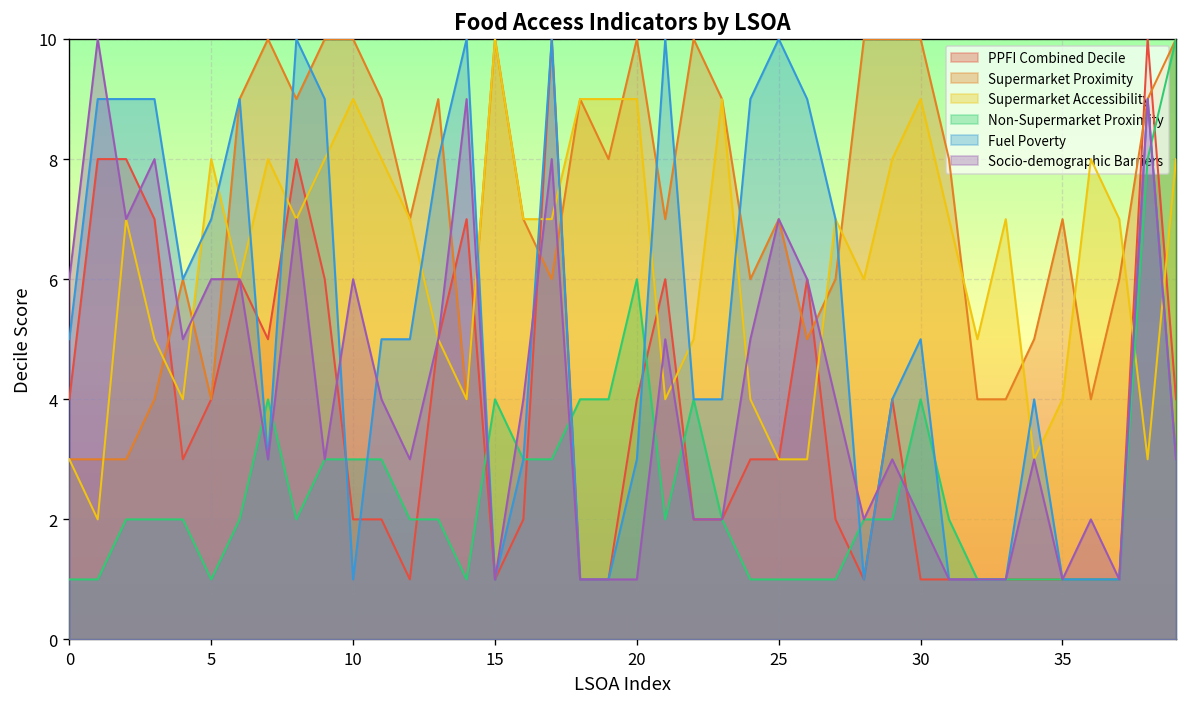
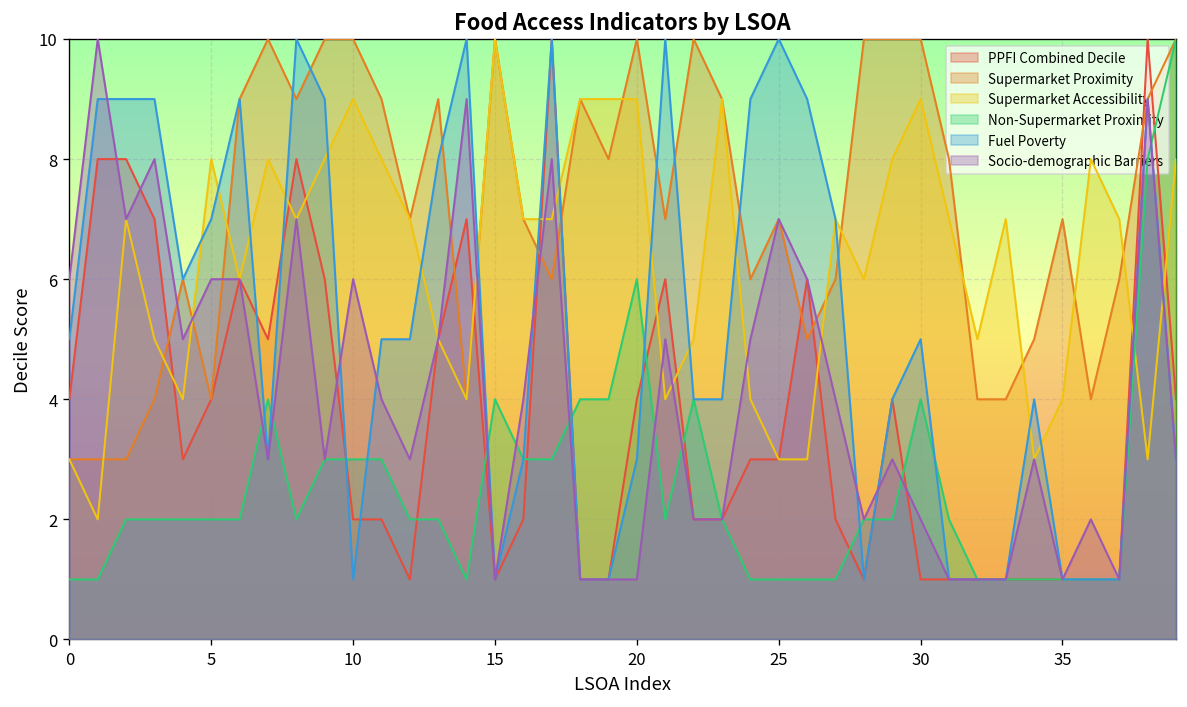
Non-Supermarket Proximity, 5: 1 -> 2
